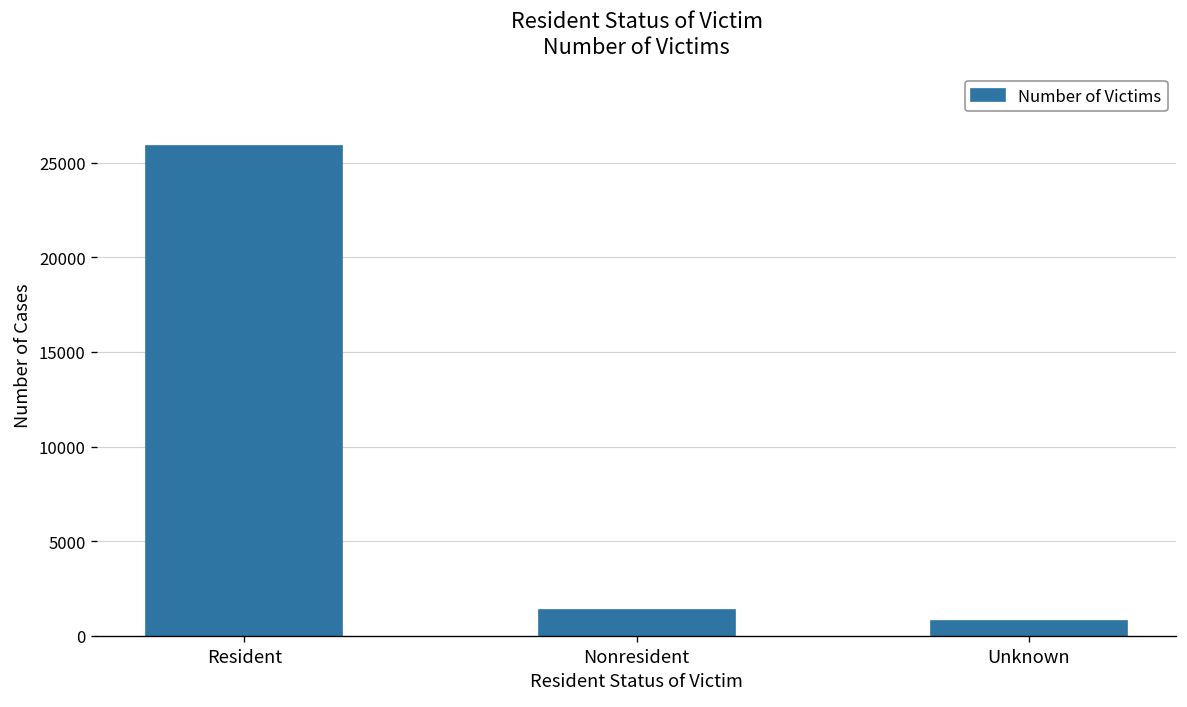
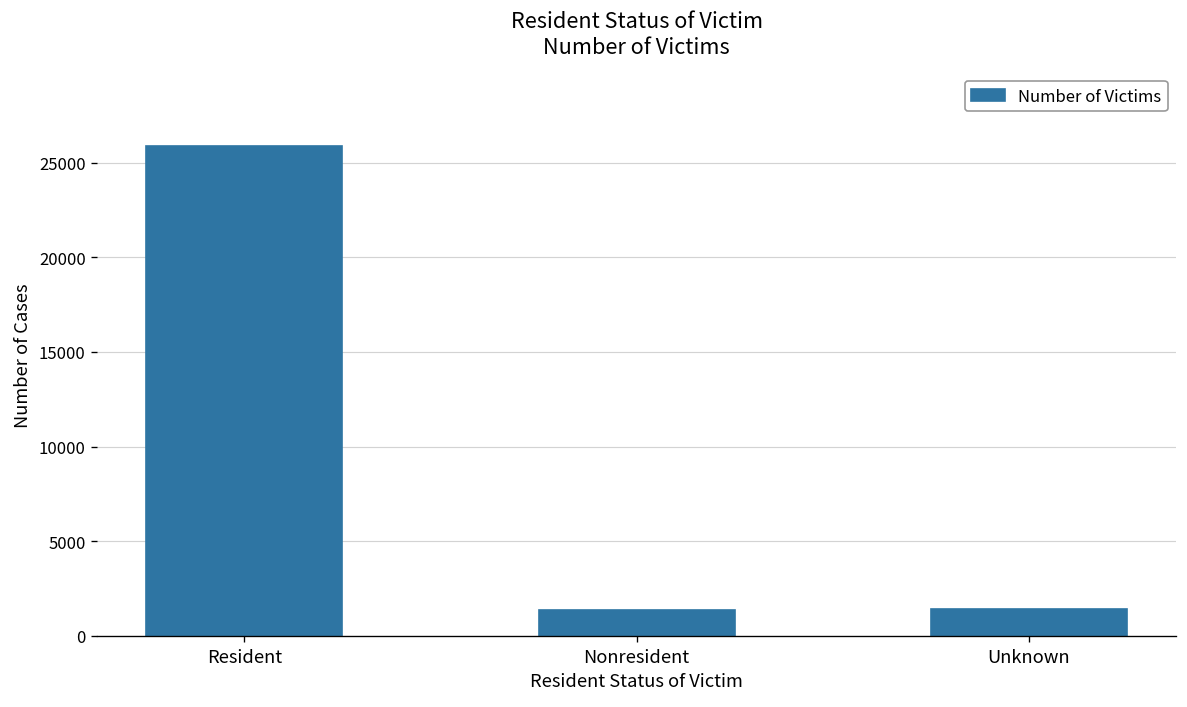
Unknown: 800 -> 1400
